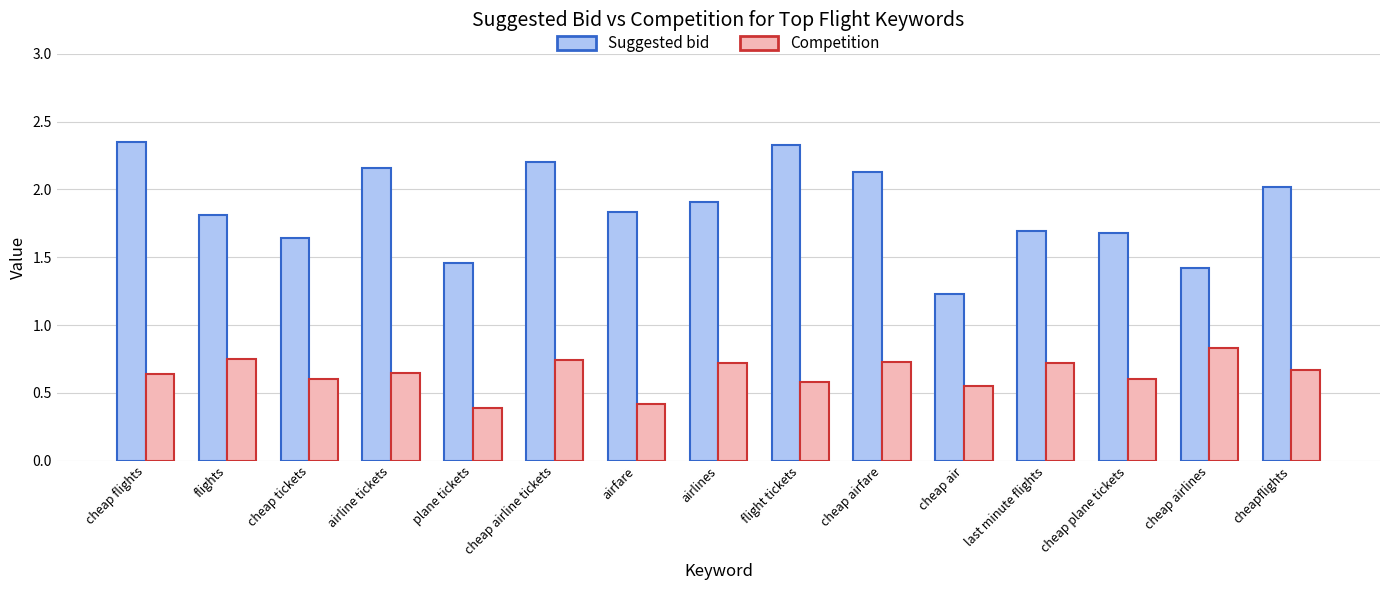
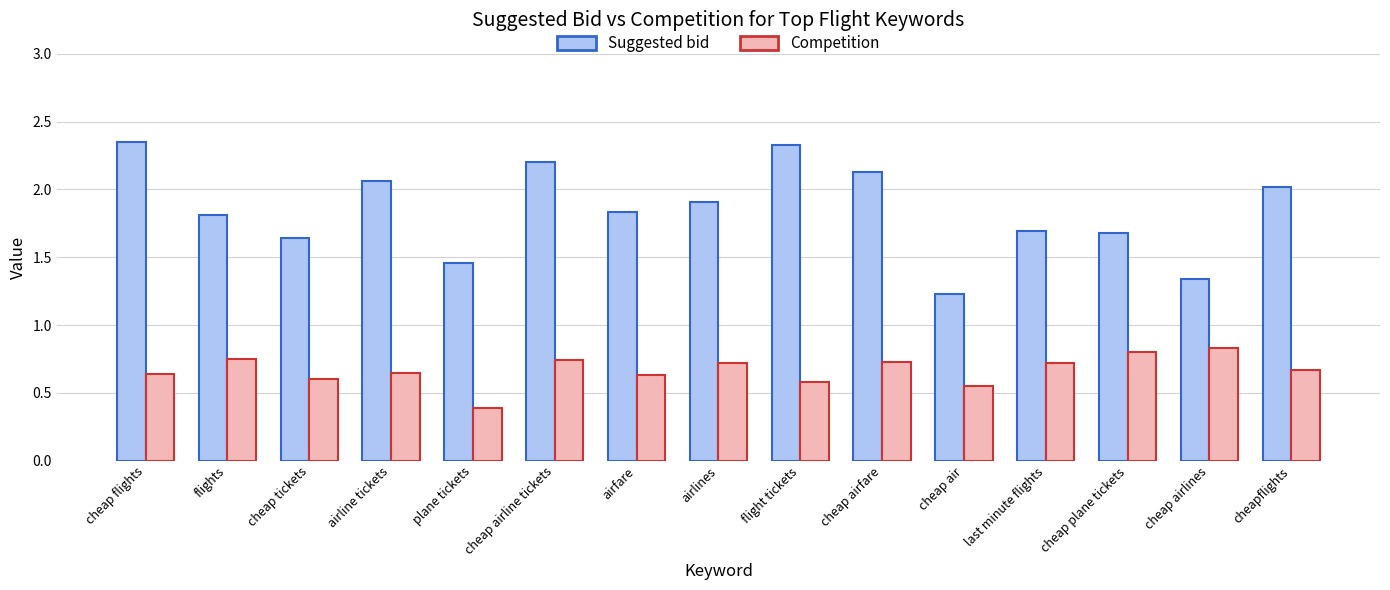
Suggested bid, airline tickets: 2.16 -> 2.06
Competition, airfare: 0.42 -> 0.63
Competition, cheap plane tickets: 0.6 -> 0.8
Suggested bid, cheap airlines: 1.42 -> 1.34
